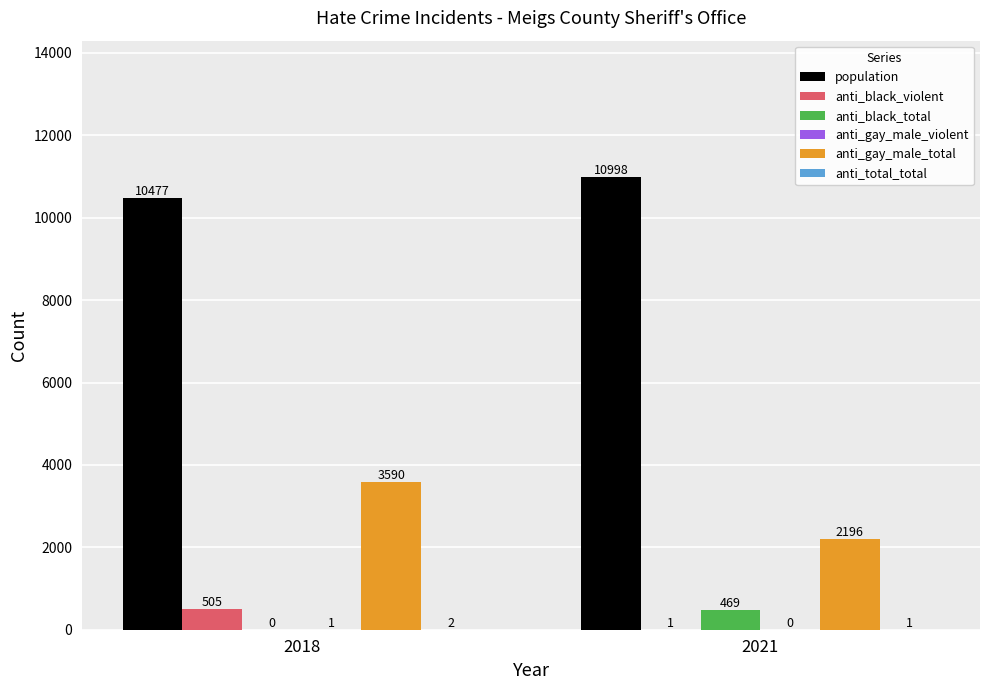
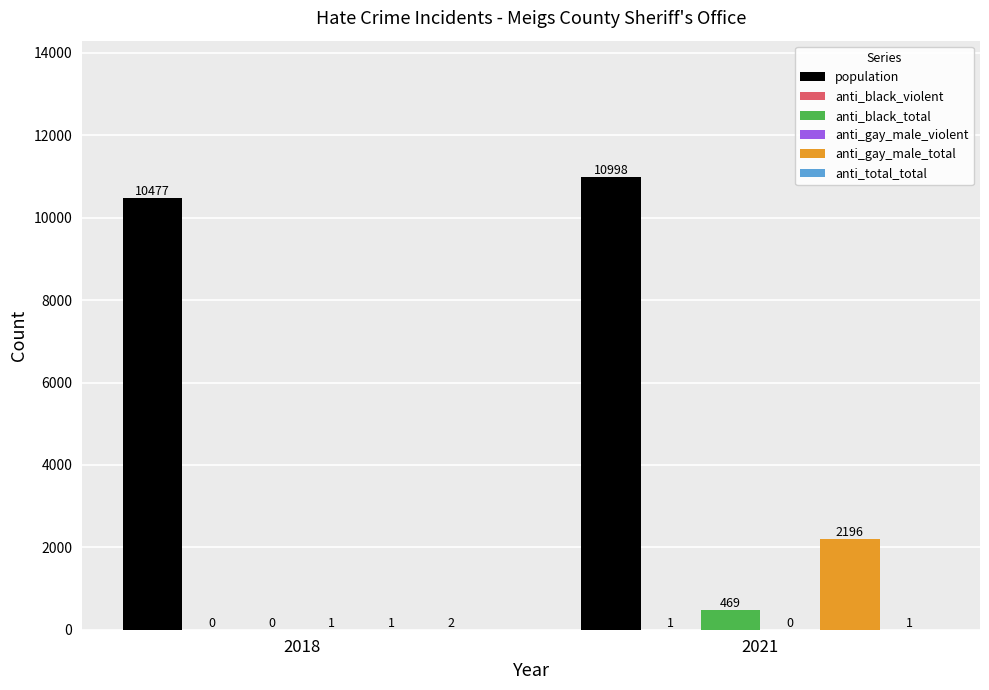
anti_black_violent, 2018: 505 -> 0
anti_gay_male_total, 2018: 3590 -> 1
